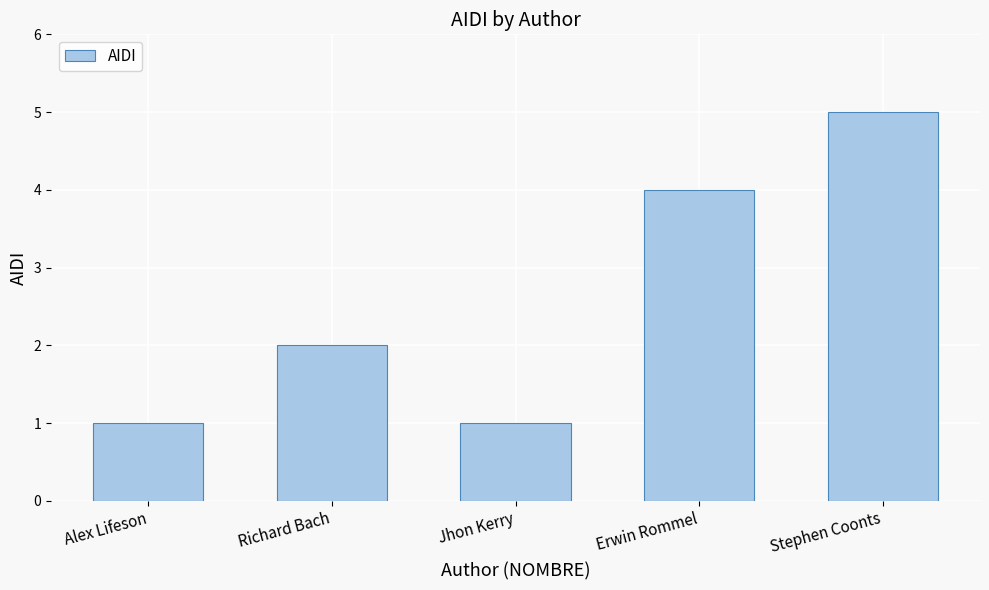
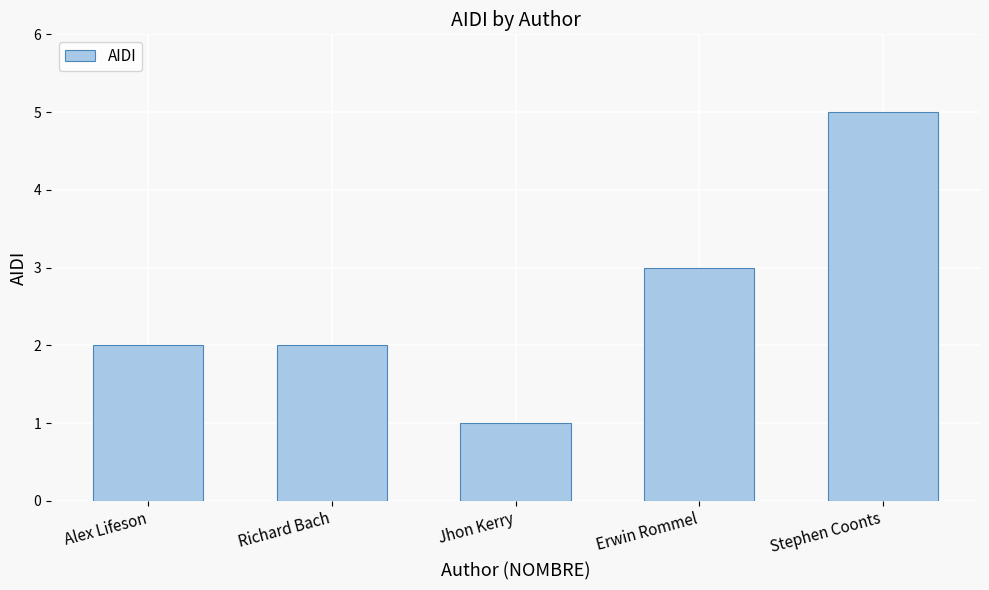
Alex Lifeson: 1 -> 2
Erwin Rommel: 4 -> 3
